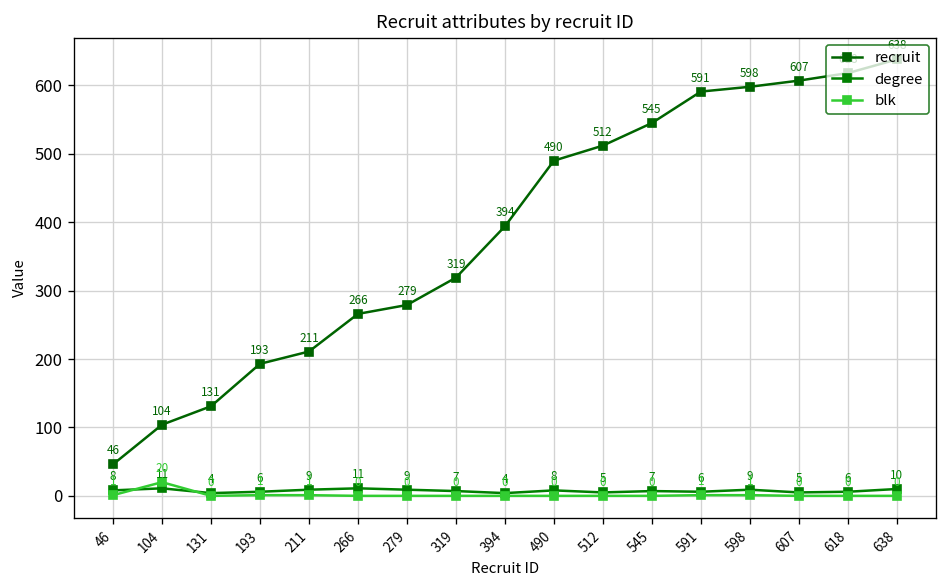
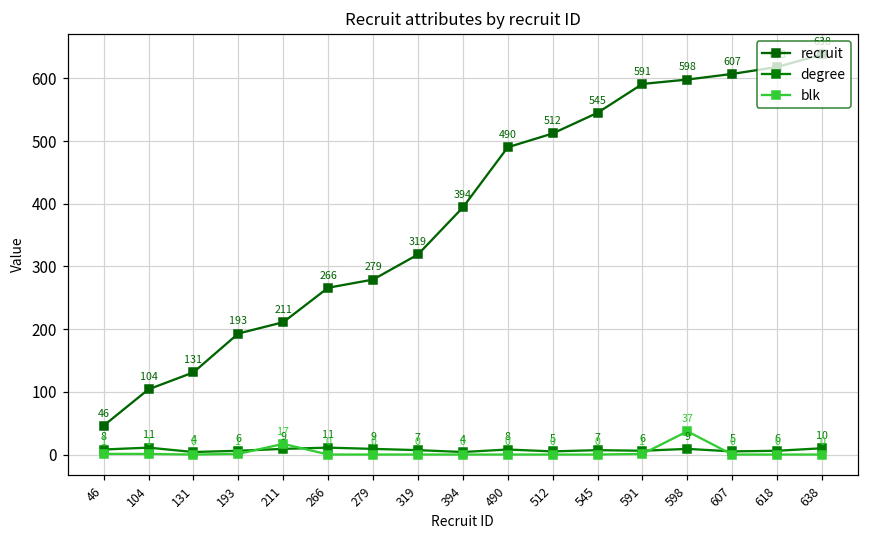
blk, 104: 20 -> 1
blk, 211: 1 -> 17
blk, 598: 1 -> 37
